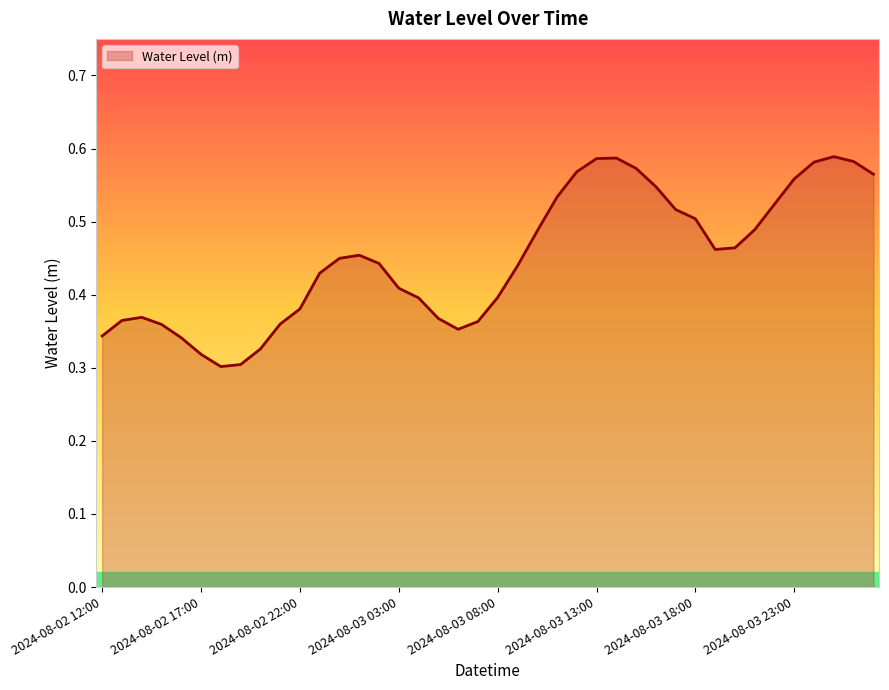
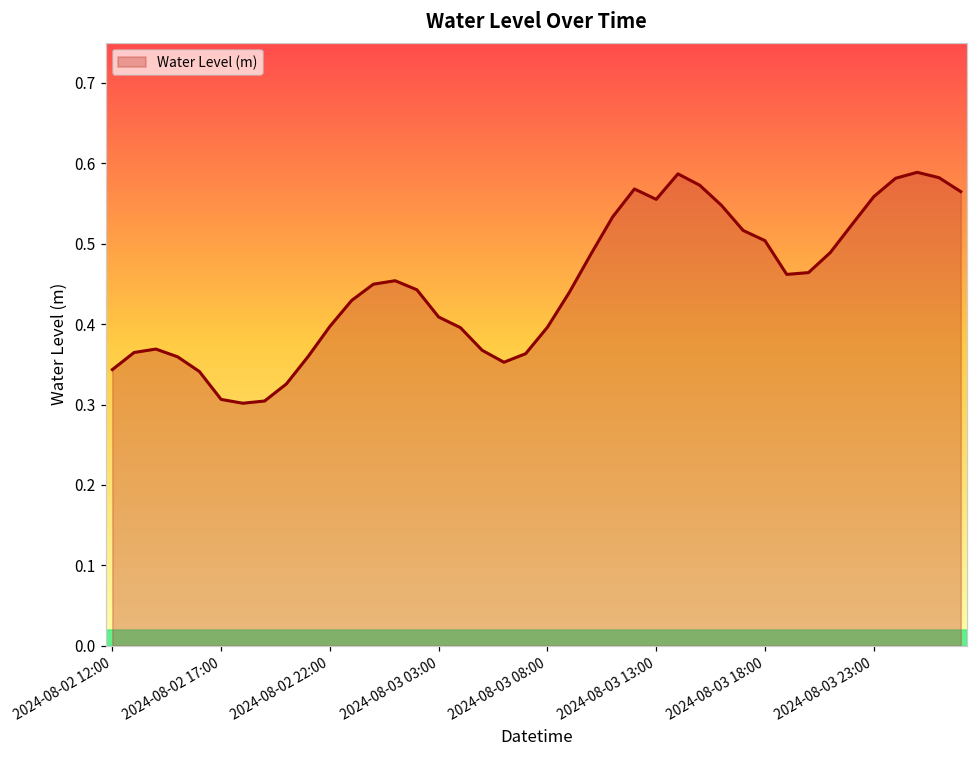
2024-08-02 17:00: 0.32 -> 0.31
2024-08-02 22:00: 0.38 -> 0.40
2024-08-03 13:00: 0.59 -> 0.56
